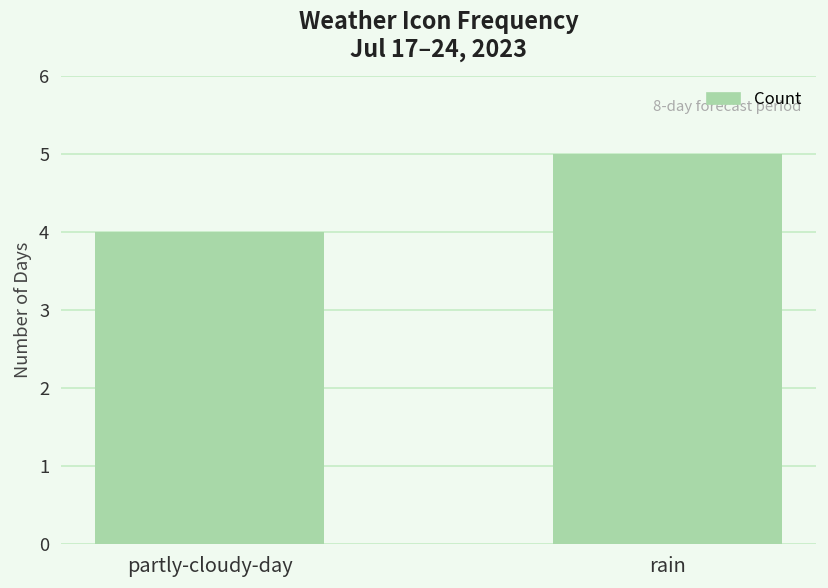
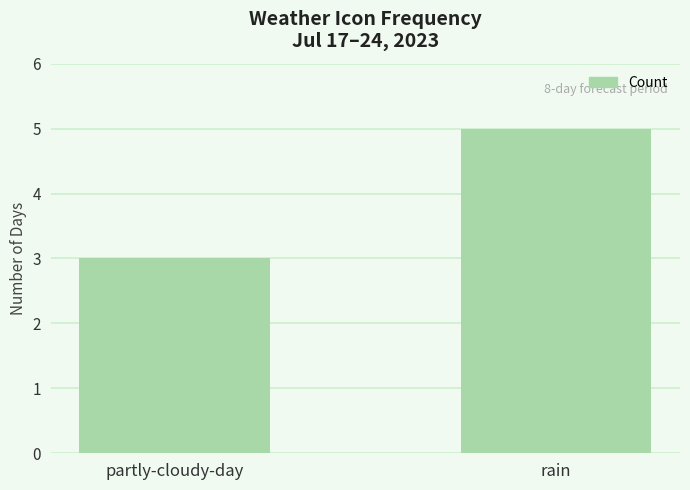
partly-cloudy-day: 4 -> 3
